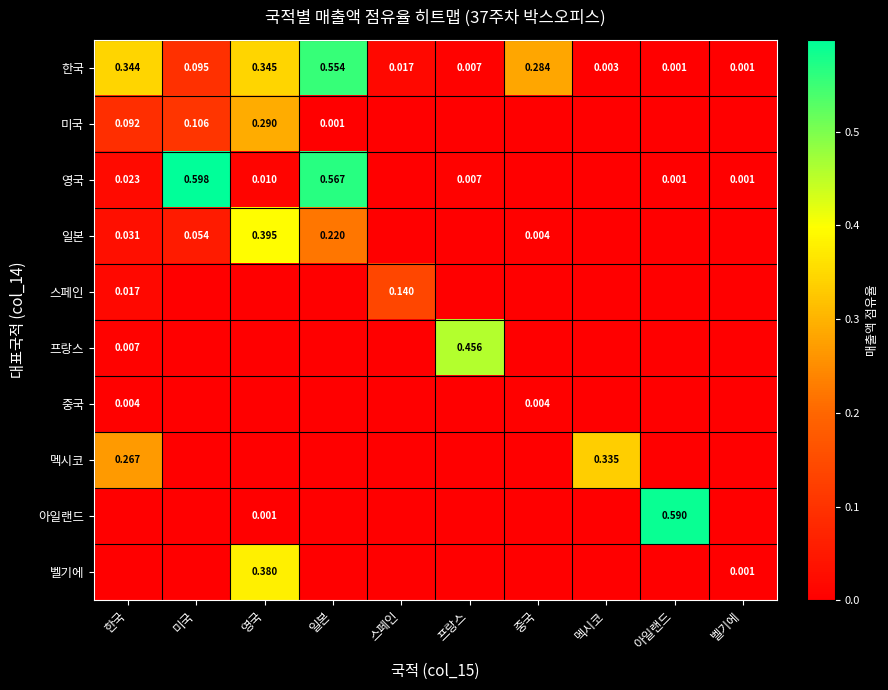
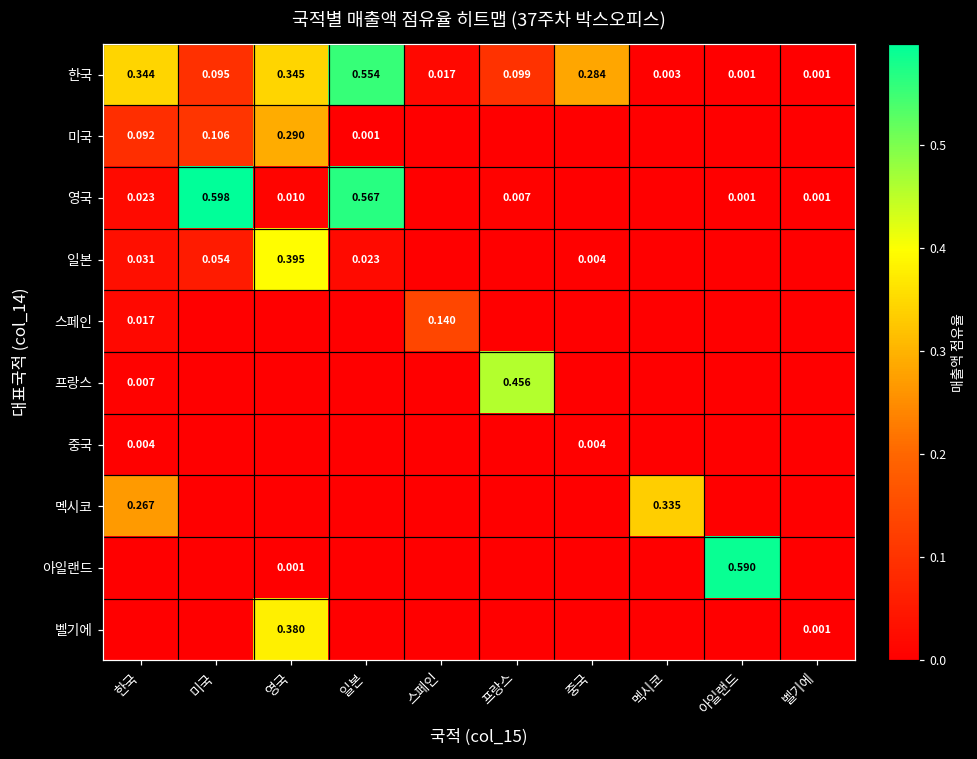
한국, 프랑스: 0.007 -> 0.099
일본, 일본: 0.220 -> 0.023
